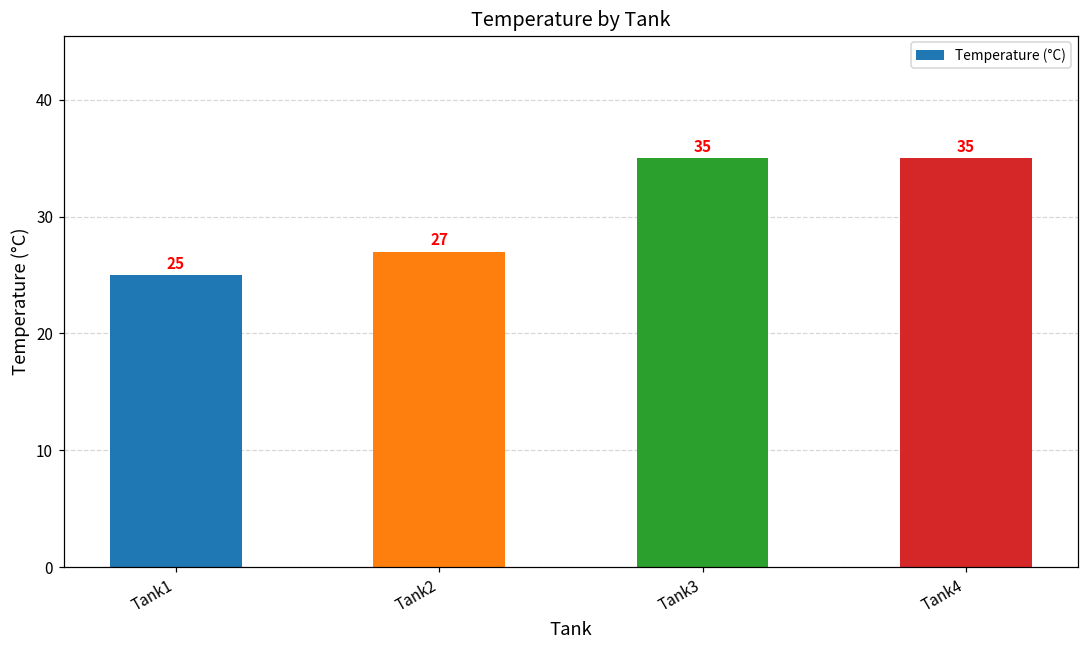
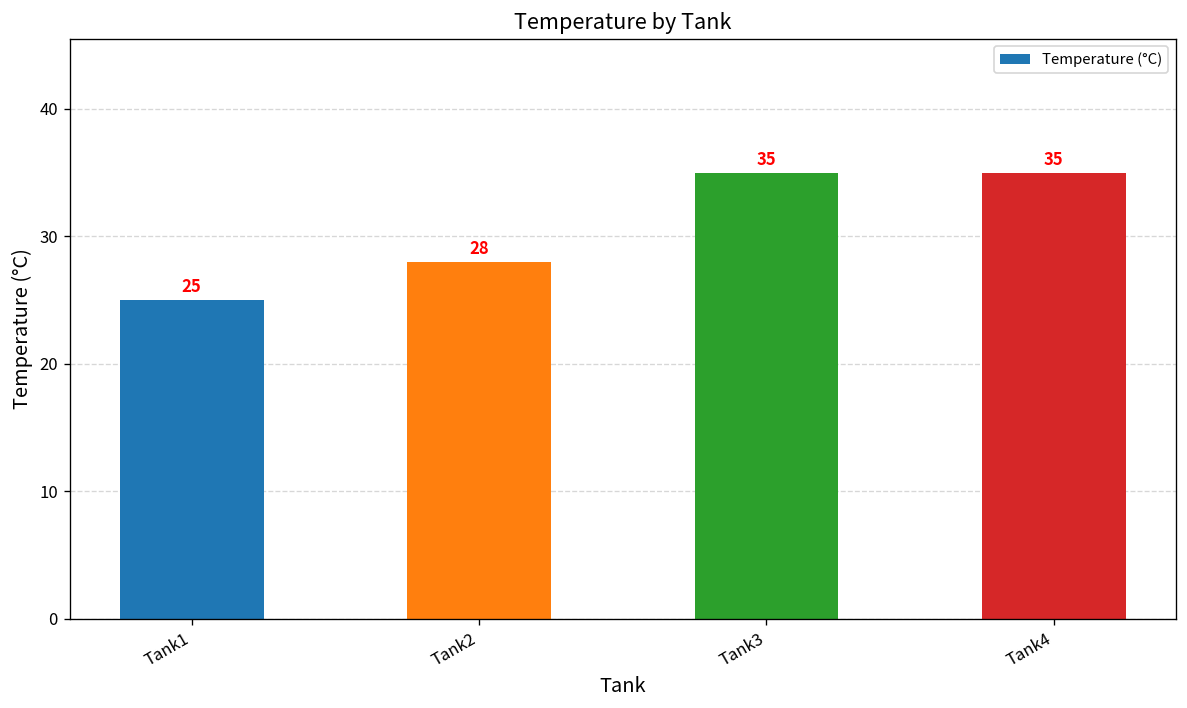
Tank2: 27 -> 28
